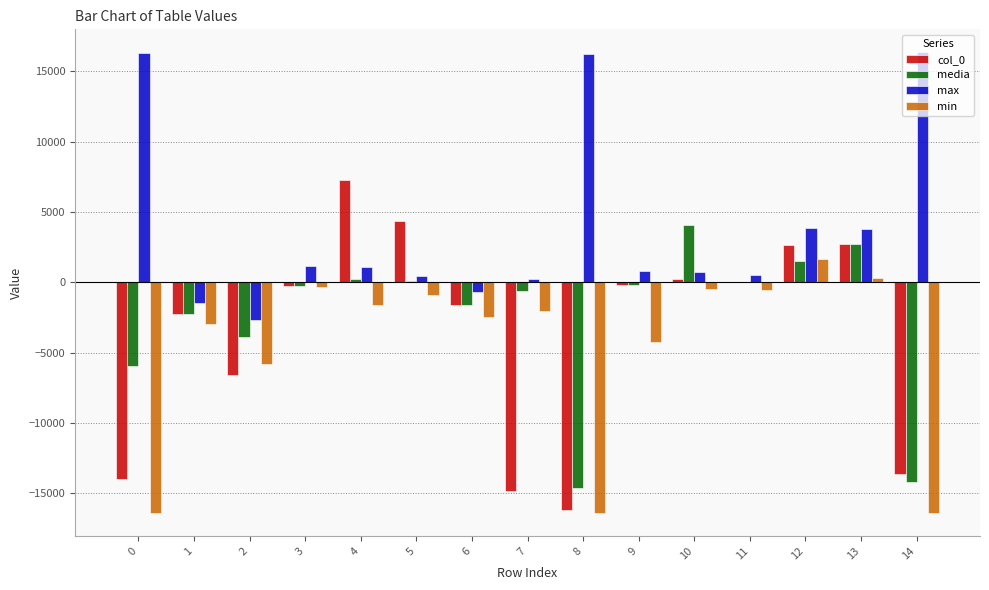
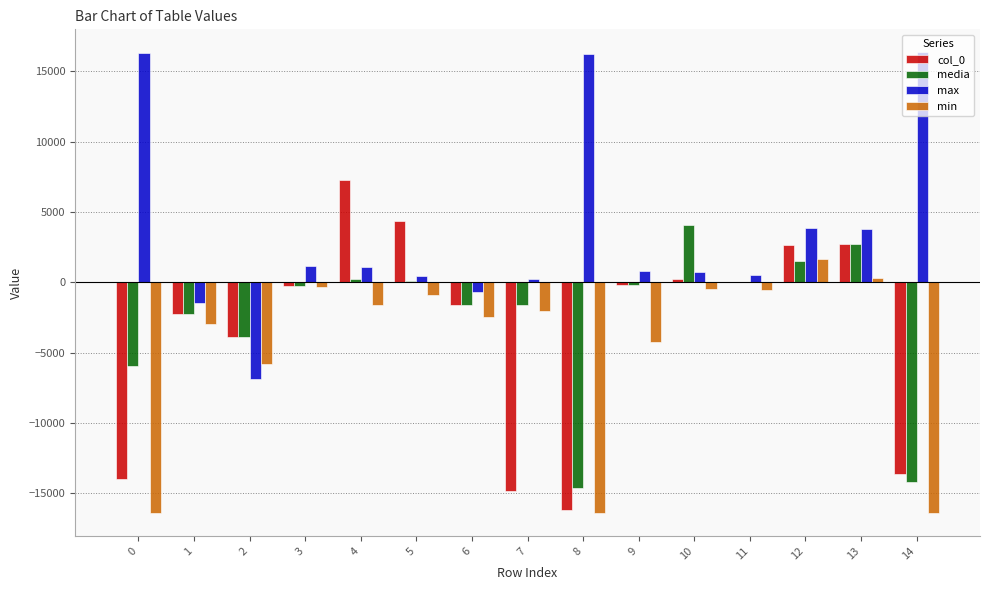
col_0, 2: -6600 -> -3900
max, 2: -2700 -> -6900
media, 7: -600 -> -1600
